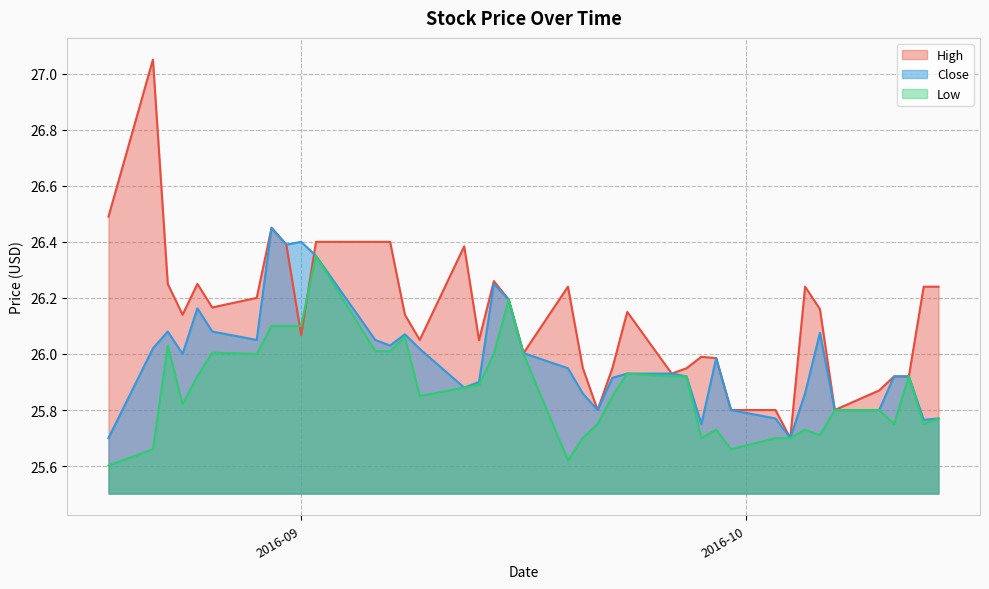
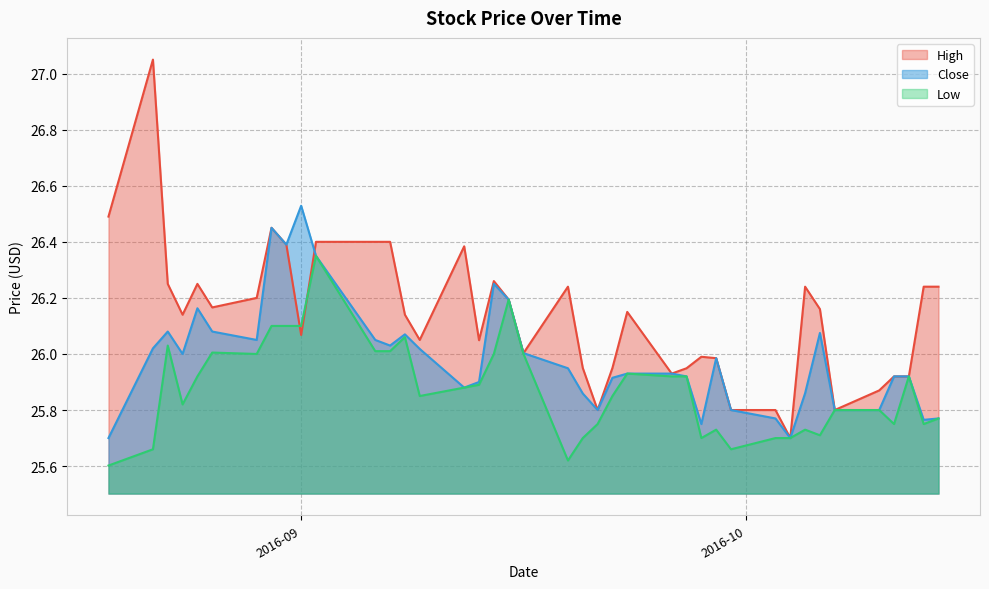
Close, 2016-09: 26.40 -> 26.53
